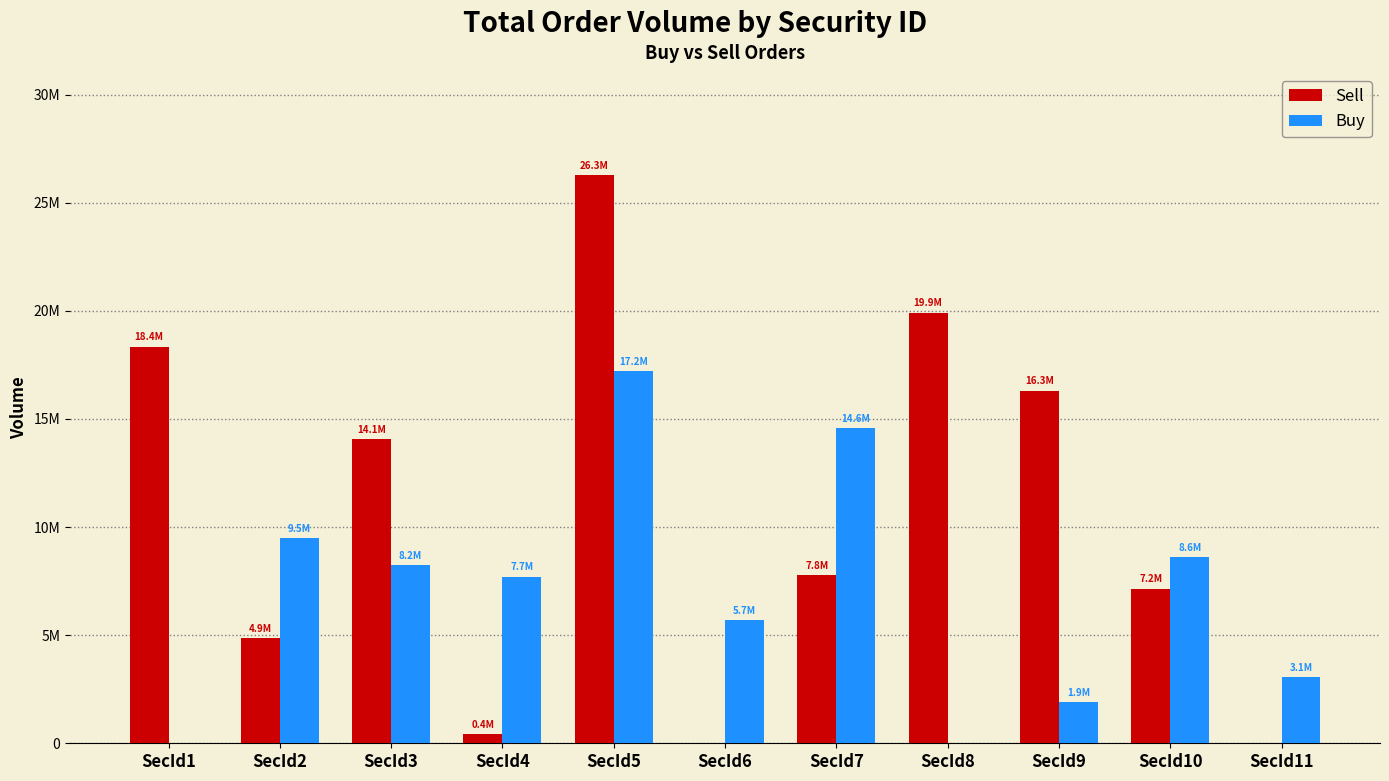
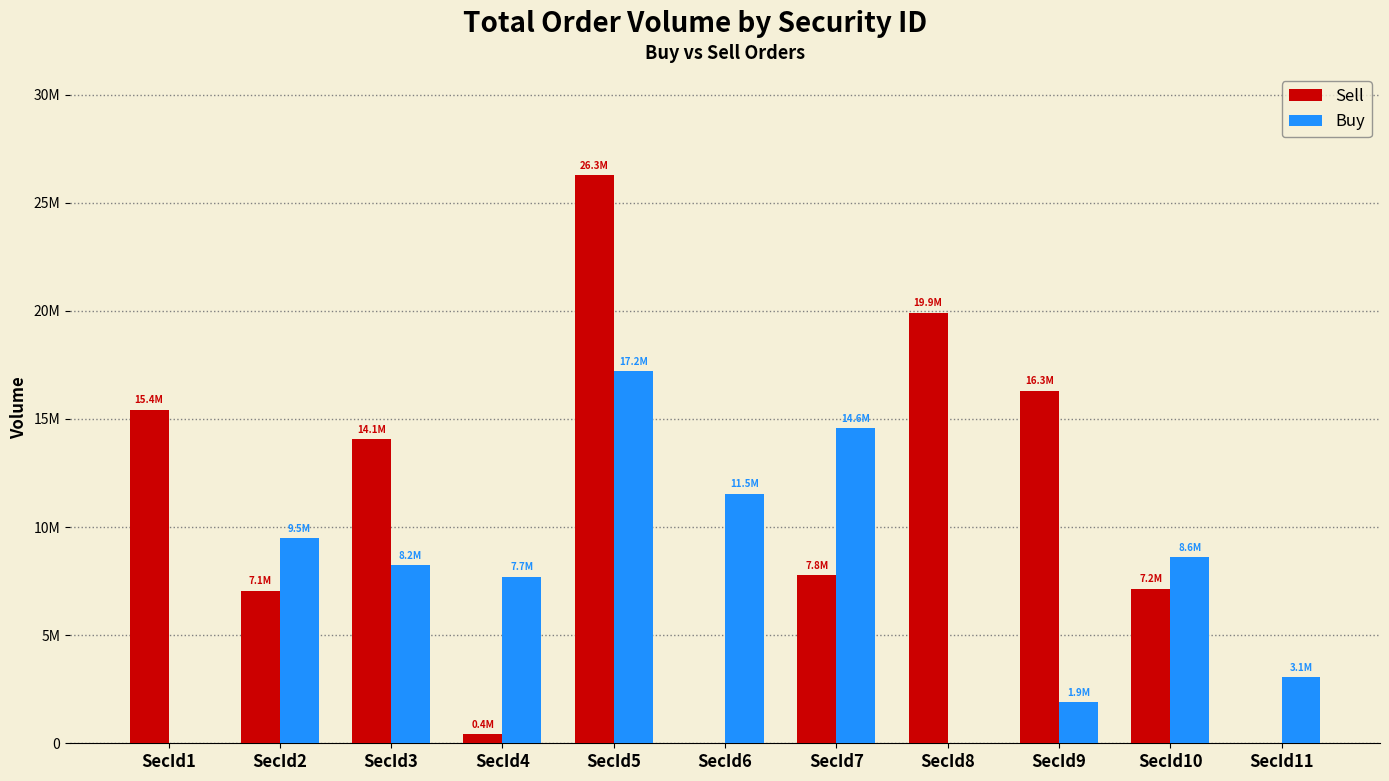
Sell, SecId1: 18.4M -> 15.4M
Sell, SecId2: 4.9M -> 7.1M
Buy, SecId6: 5.7M -> 11.5M
